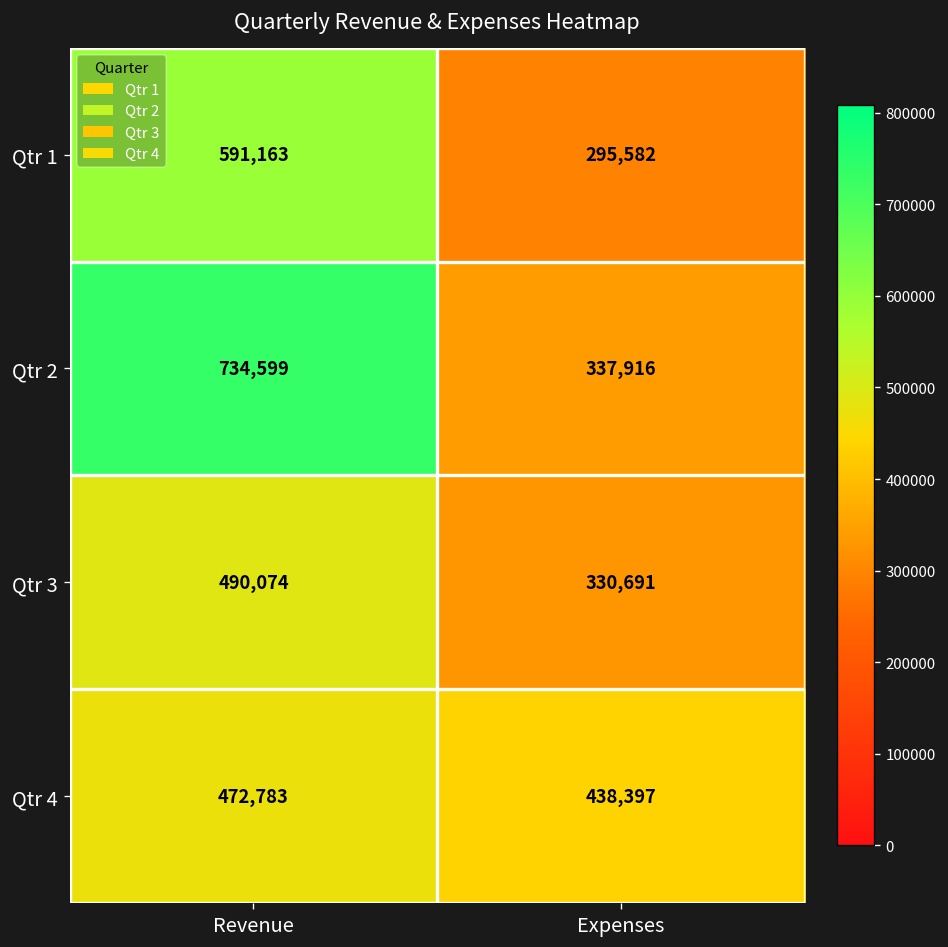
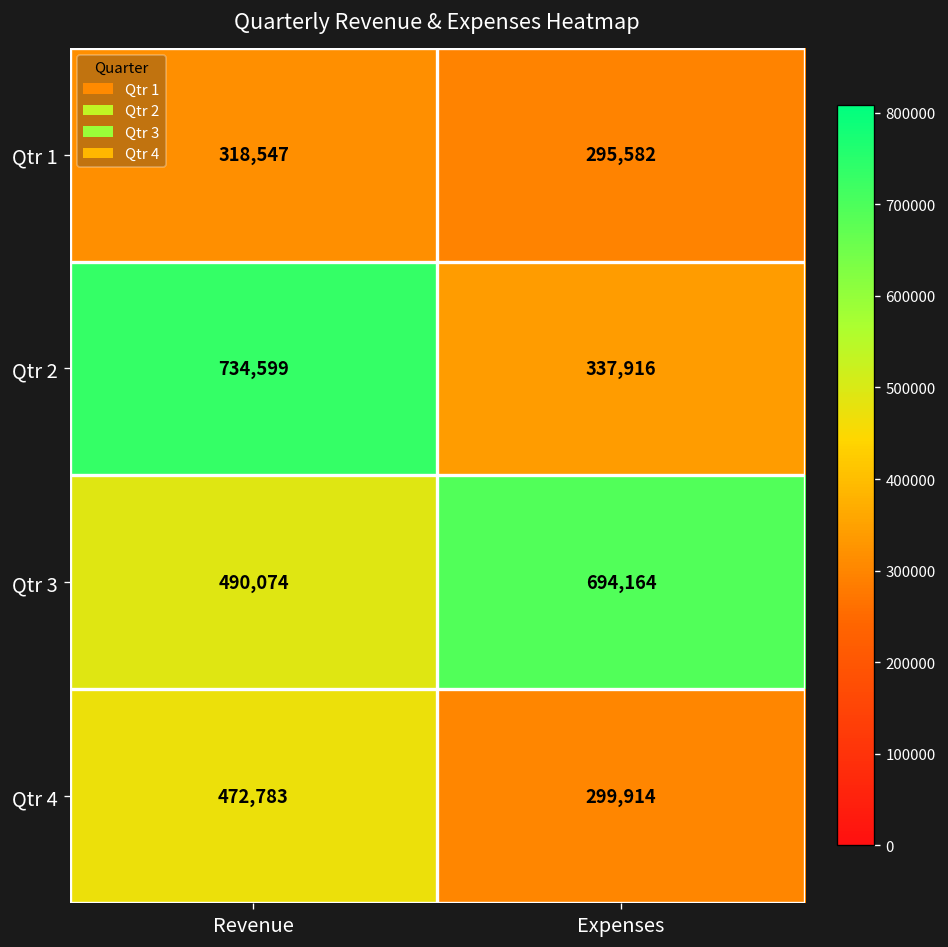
Qtr 1, Revenue: 591,163 -> 318,547
Qtr 3, Expenses: 330,691 -> 694,164
Qtr 4, Expenses: 438,397 -> 299,914
